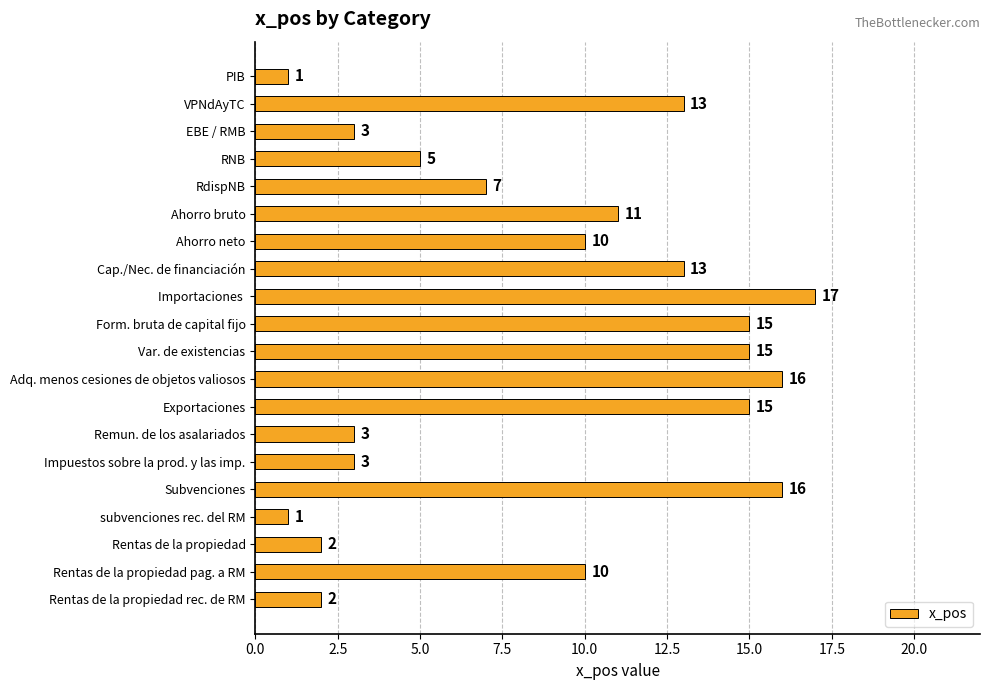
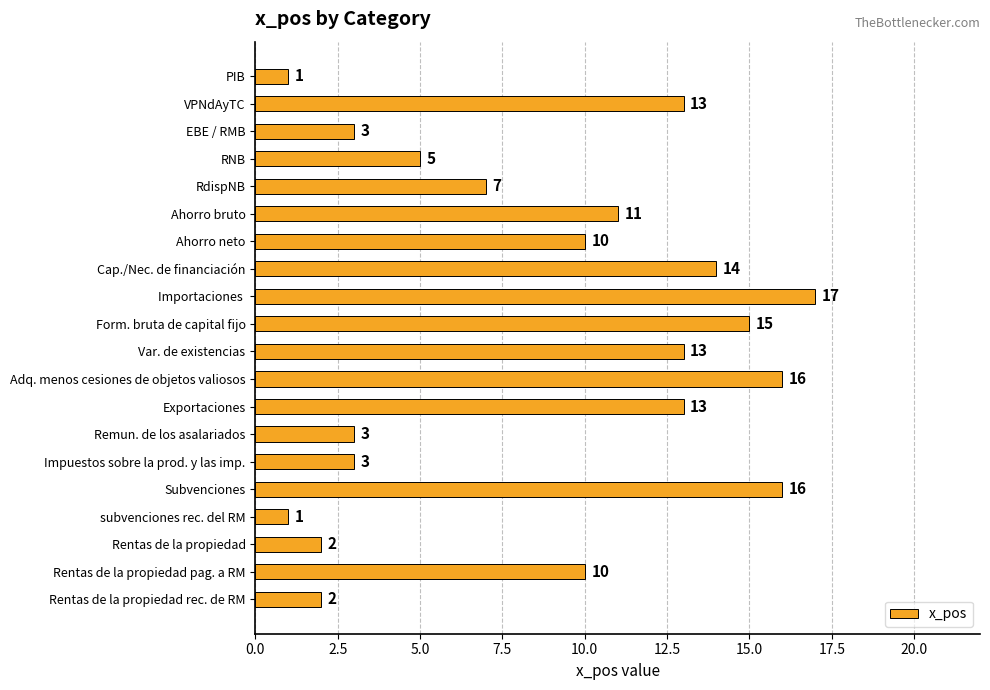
Cap./Nec. de financiación: 13 -> 14
Var. de existencias: 15 -> 13
Exportaciones: 15 -> 13
